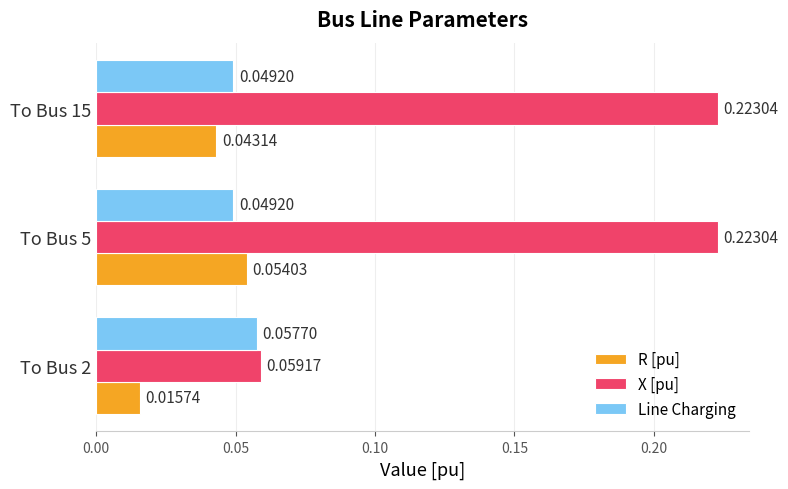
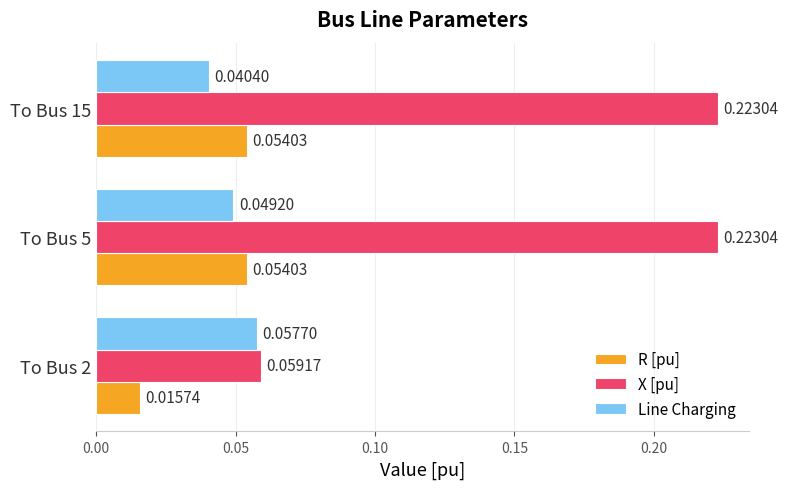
Line Charging, To Bus 15: 0.04920 -> 0.04040
R [pu], To Bus 15: 0.04314 -> 0.05403
